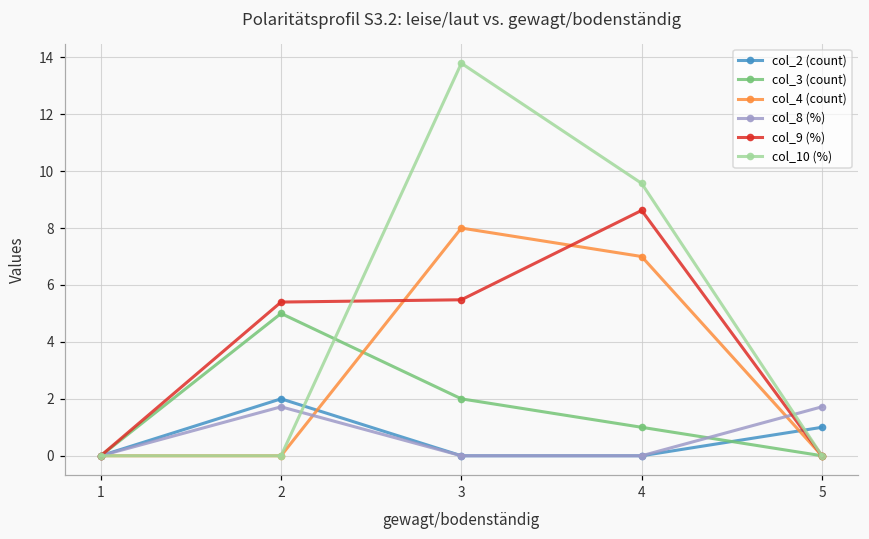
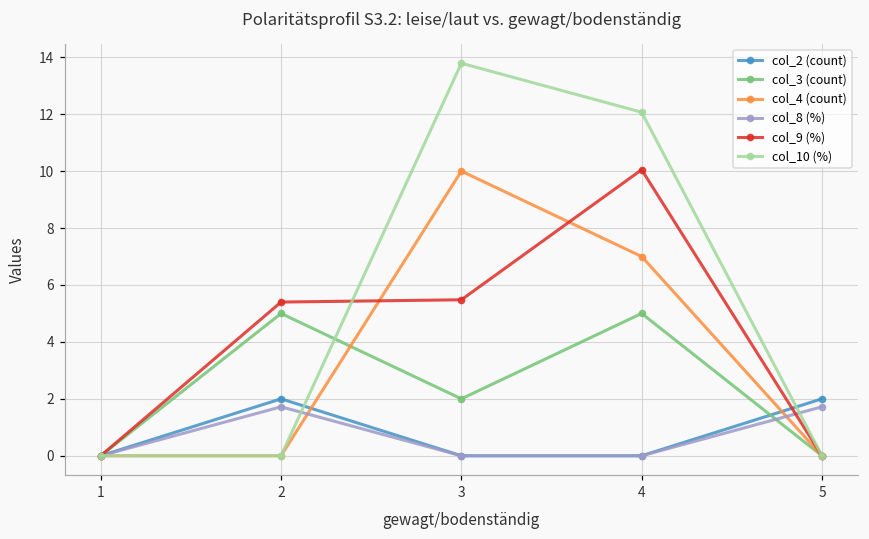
col_4 (count), 3: 8 -> 10
col_3 (count), 4: 1 -> 5
col_9 (%), 4: 8.6 -> 10.1
col_10 (%), 4: 9.6 -> 12.1
col_2 (count), 5: 1 -> 2
